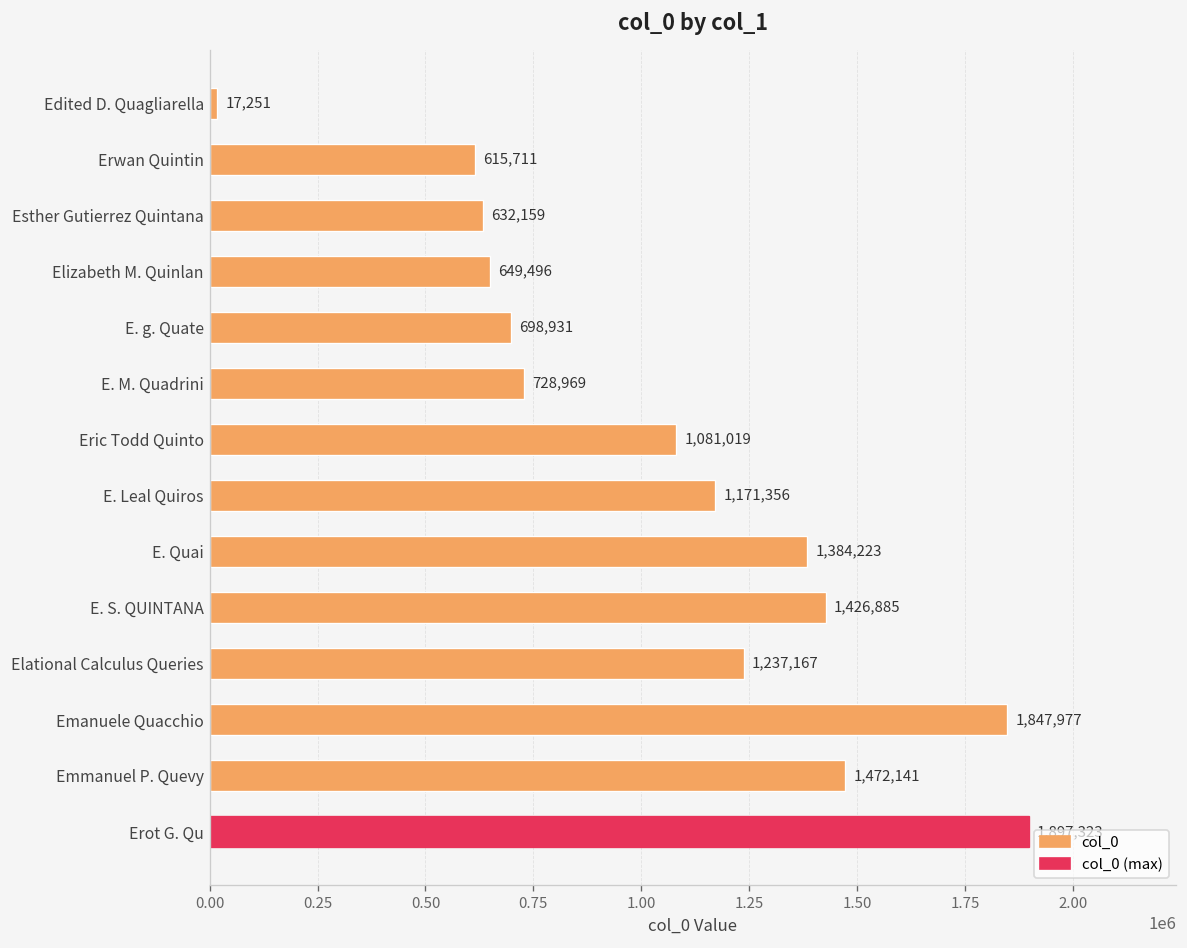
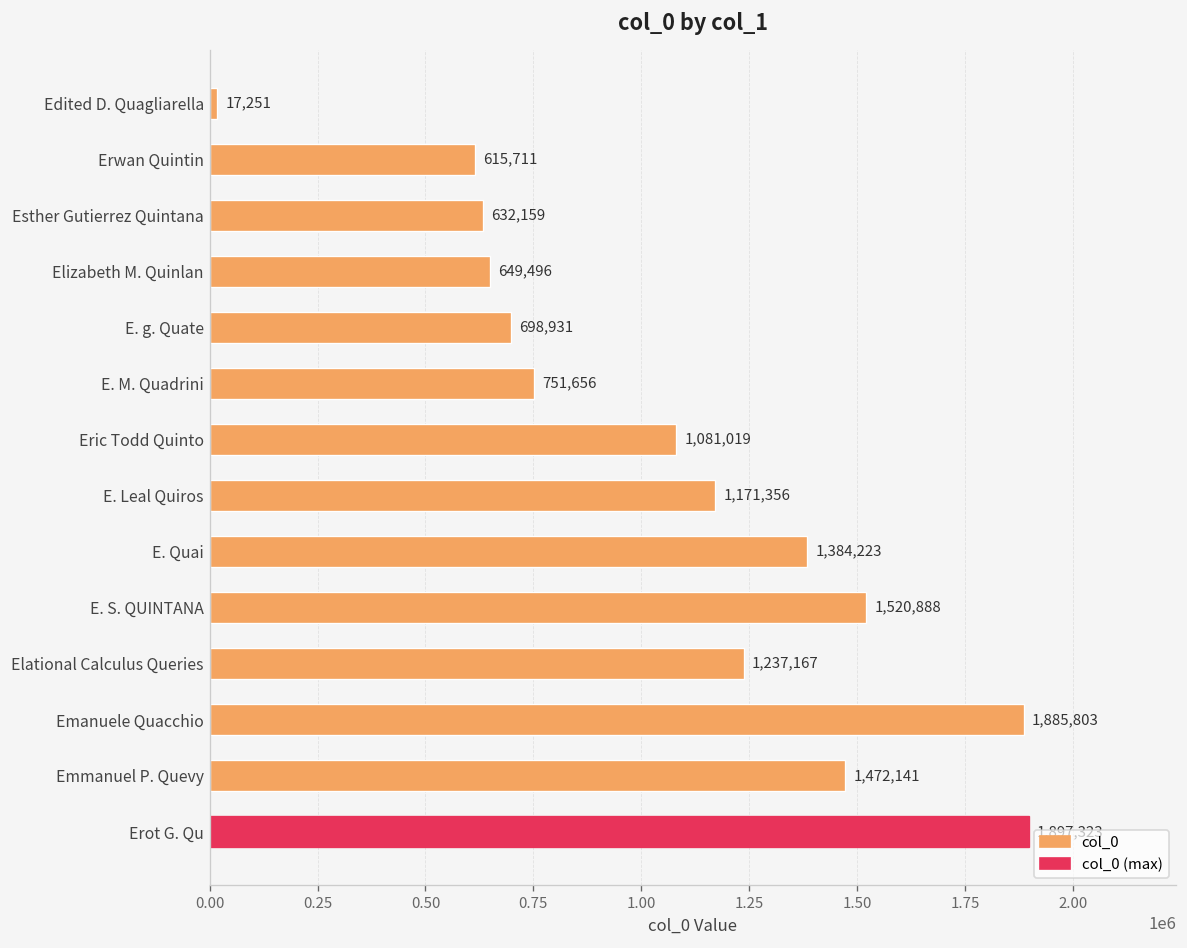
E. M. Quadrini: 728,969 -> 751,656
E. S. QUINTANA: 1,426,885 -> 1,520,888
Emanuele Quacchio: 1,847,977 -> 1,885,803
